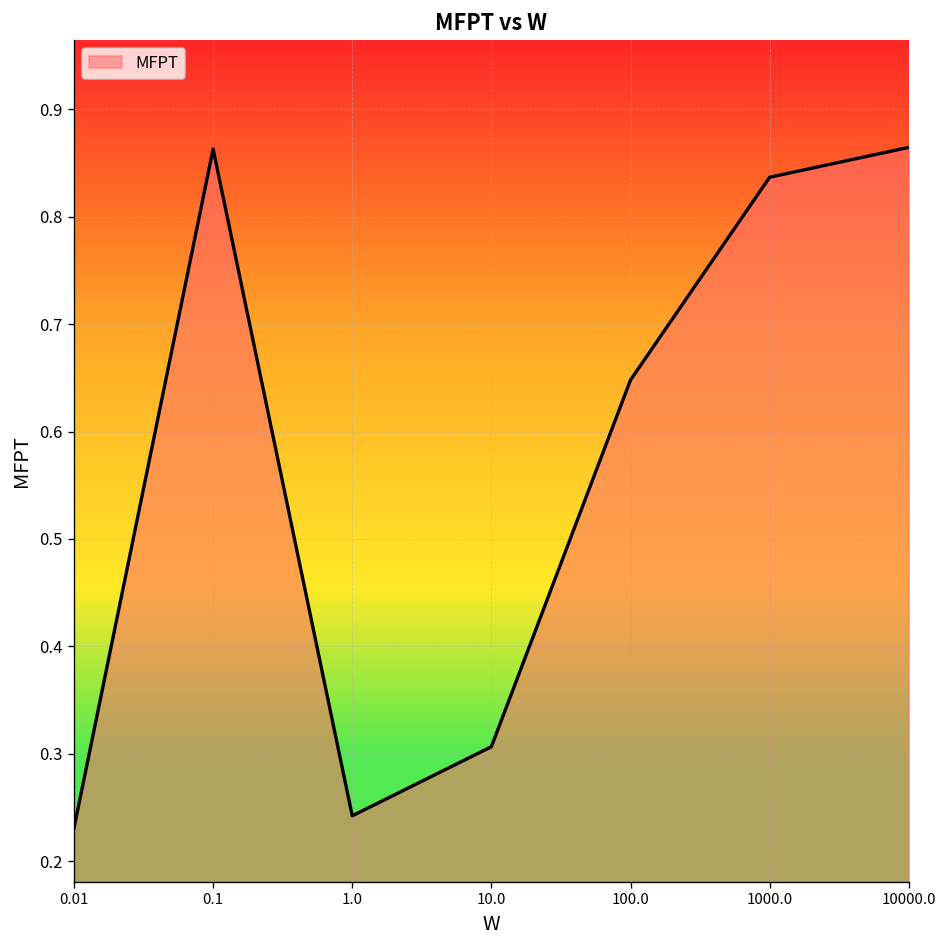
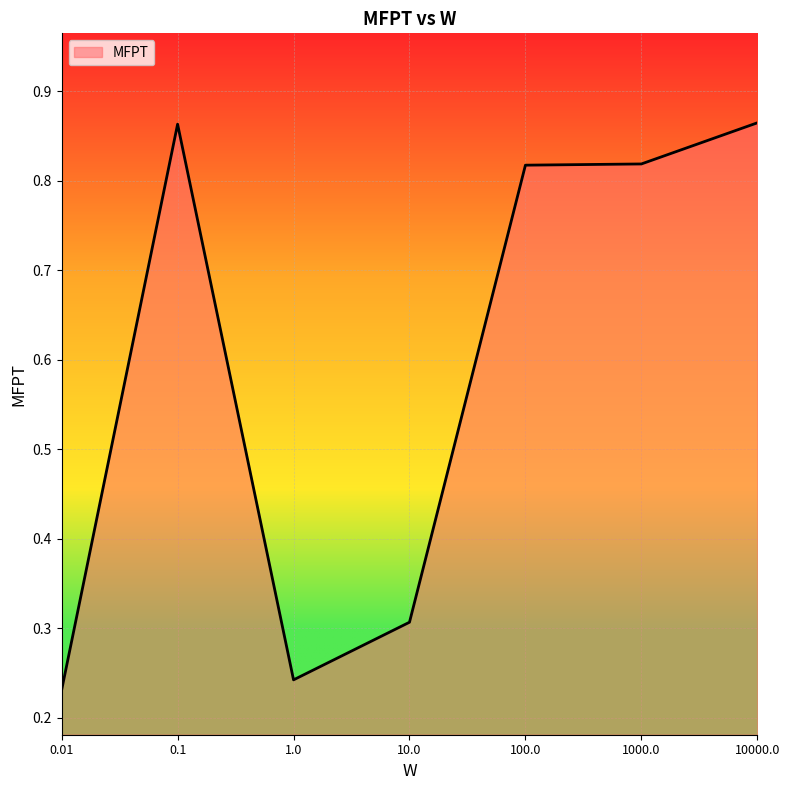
100.0: 0.65 -> 0.82
1000.0: 0.84 -> 0.82
